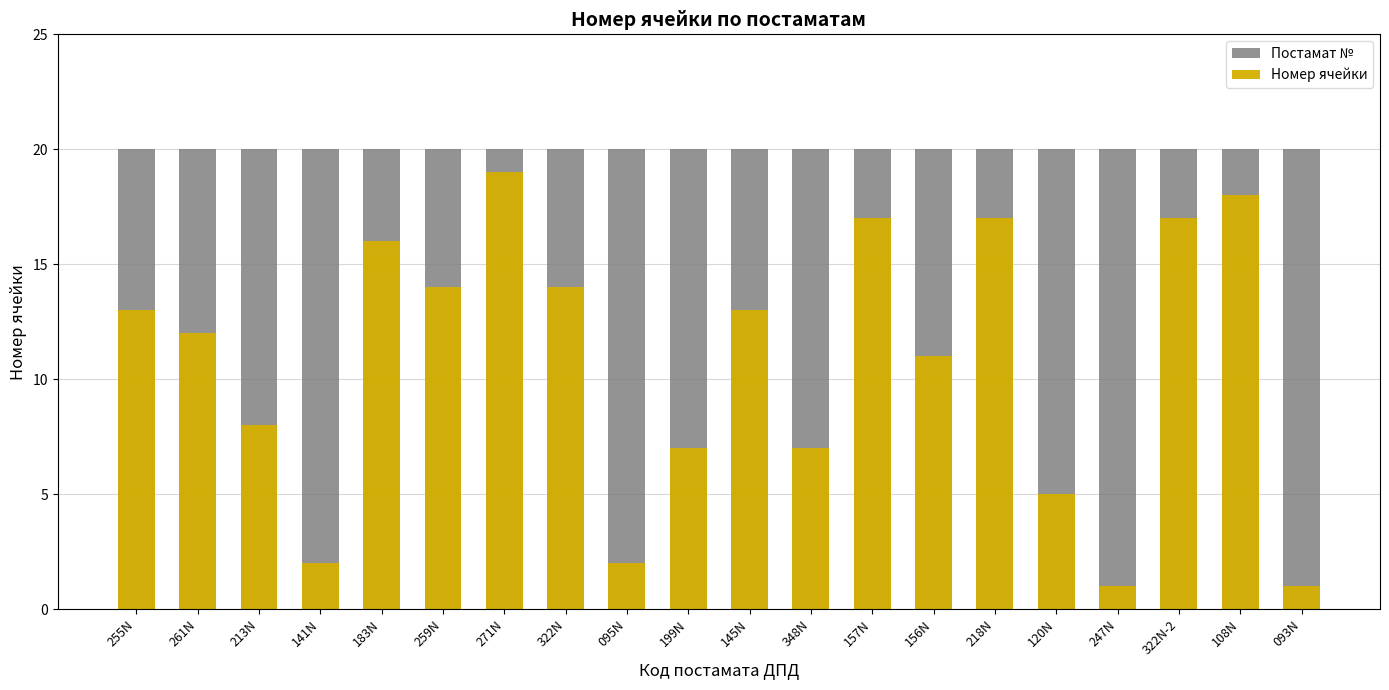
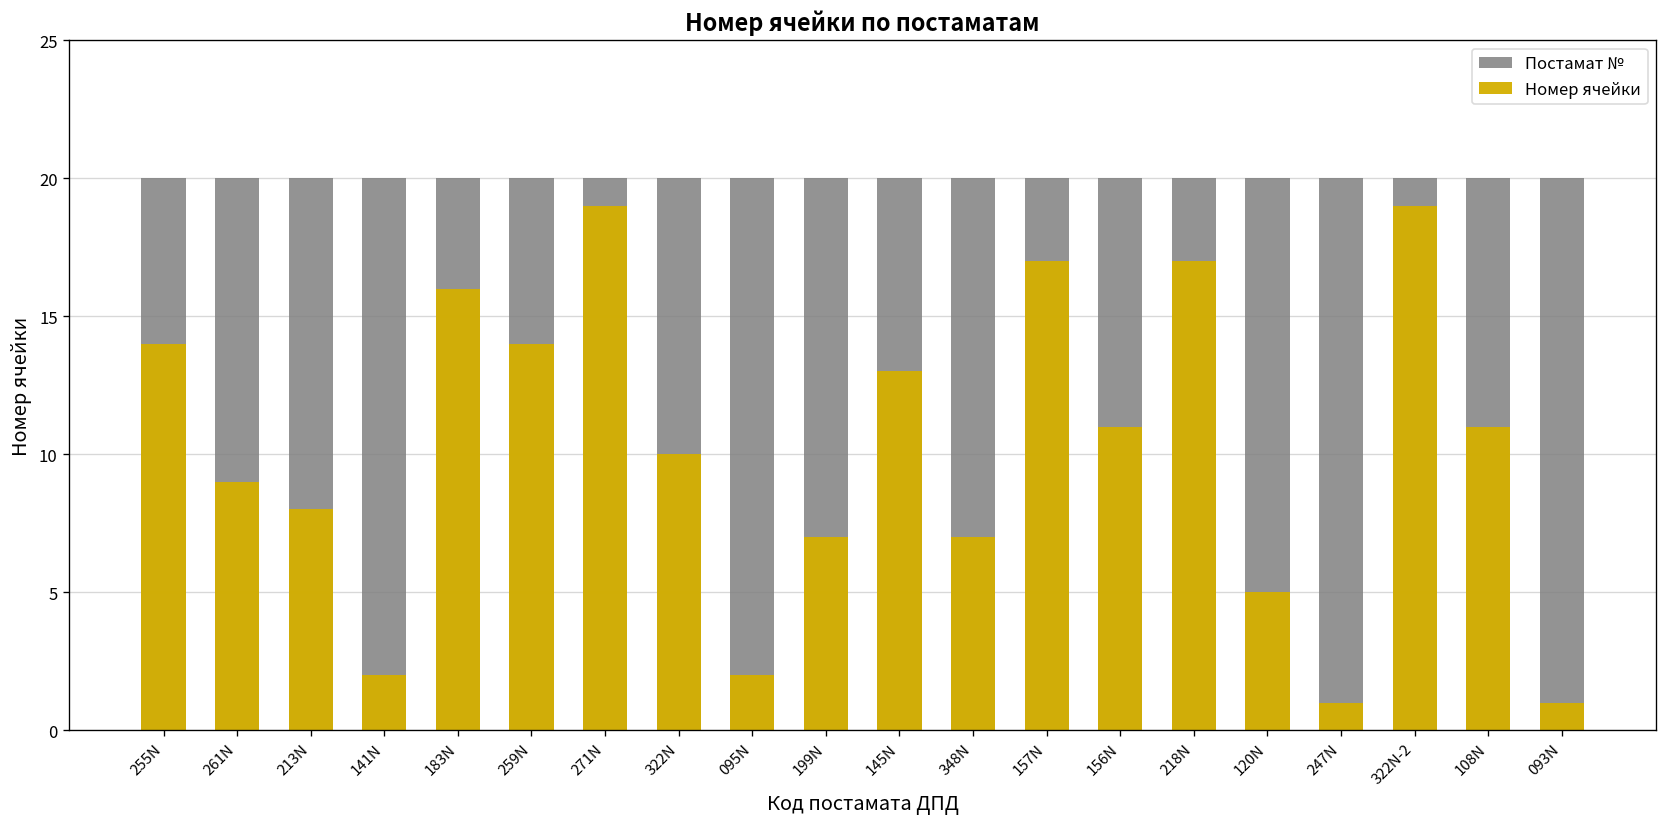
Номер ячейки, 255N: 13 -> 14
Номер ячейки, 261N: 12 -> 9
Номер ячейки, 322N: 14 -> 10
Номер ячейки, 322N-2: 17 -> 19
Номер ячейки, 108N: 18 -> 11
